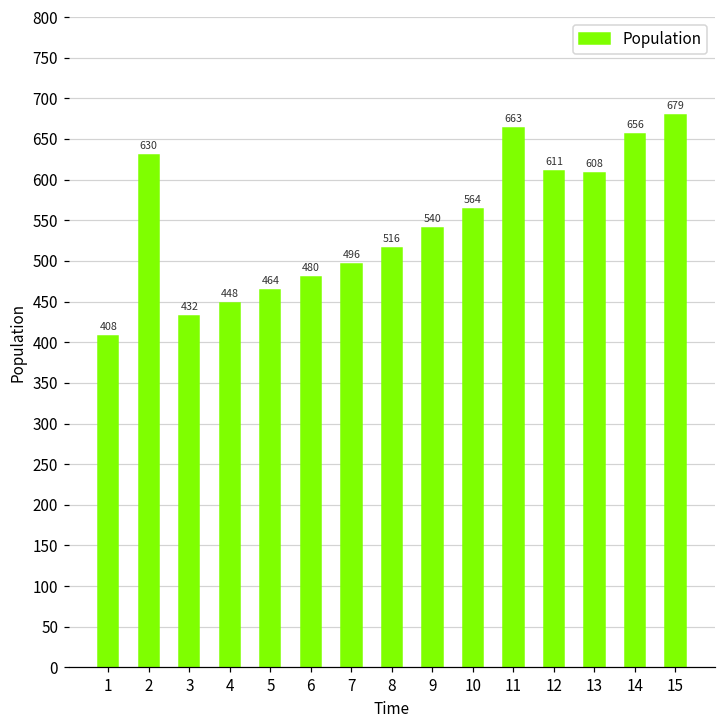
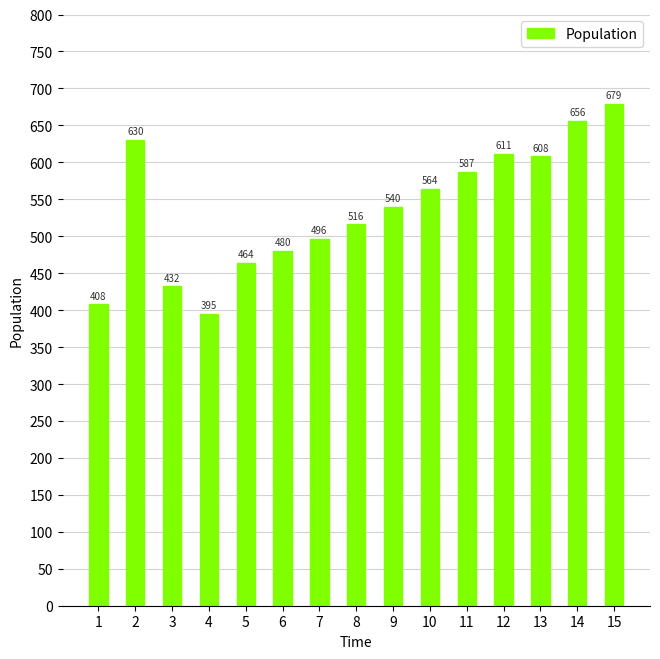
4: 448 -> 395
11: 663 -> 587
